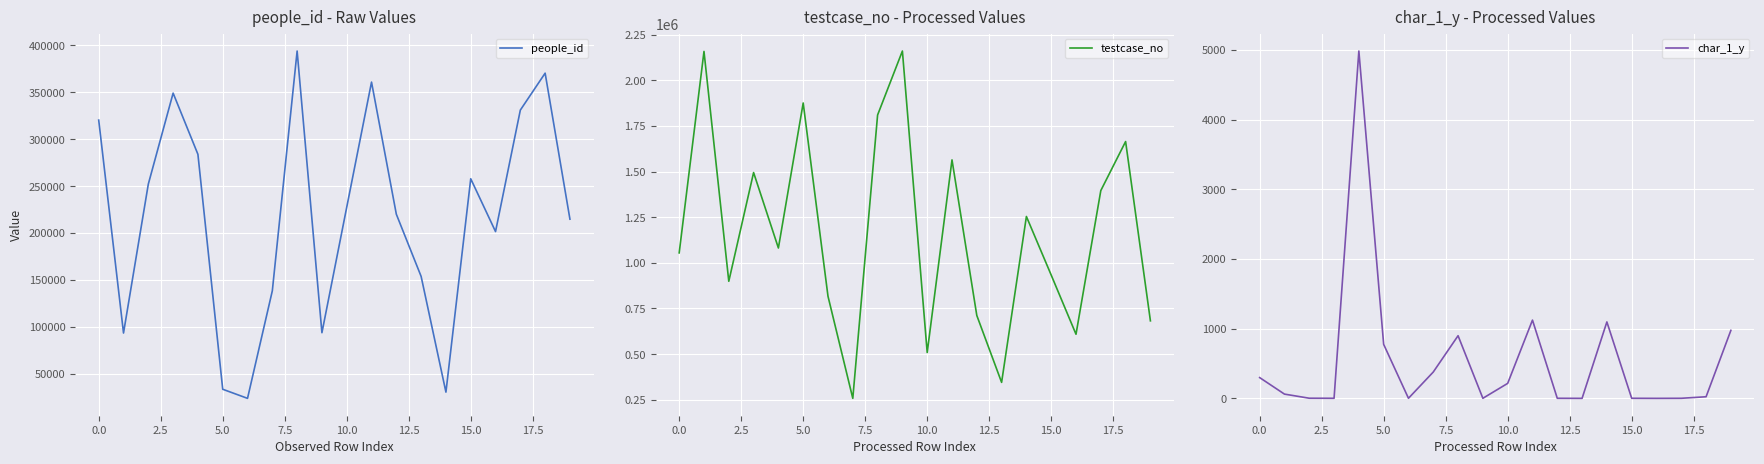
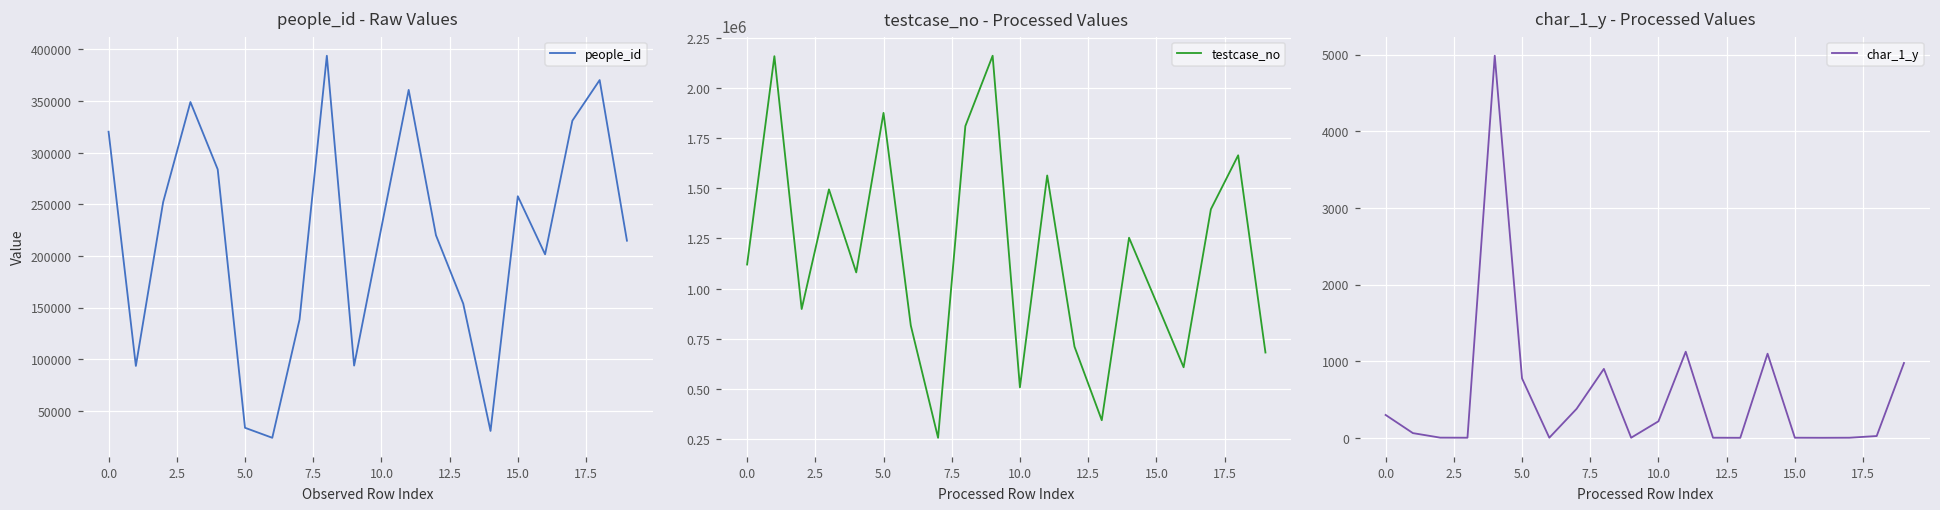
testcase_no - Processed Values, 0.0: 1050000 -> 1120000
